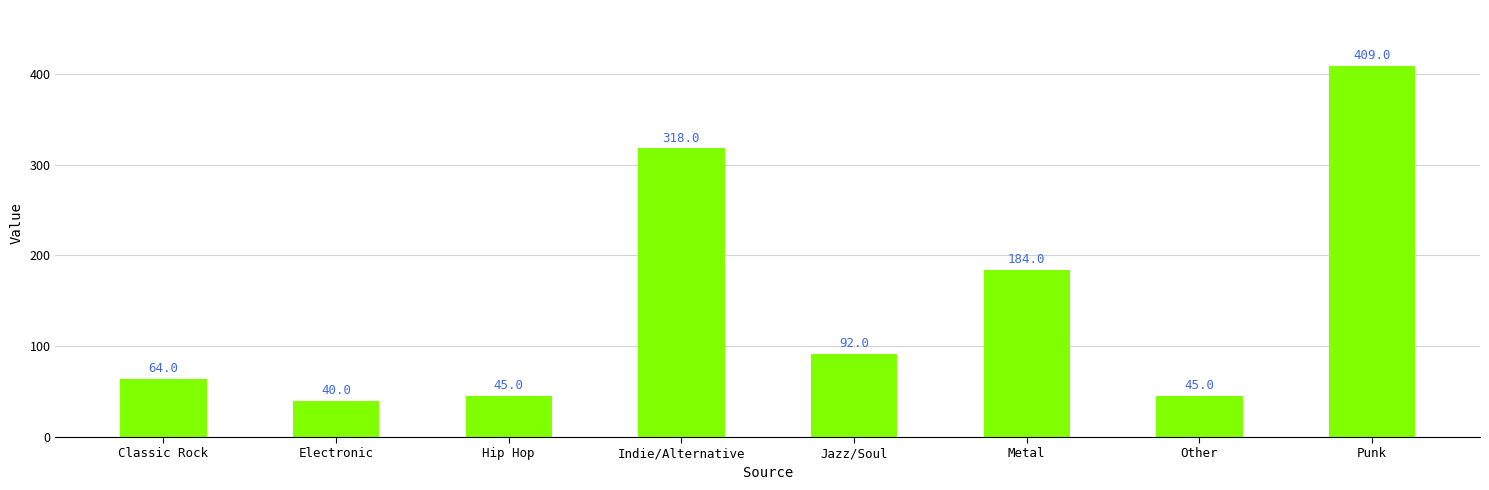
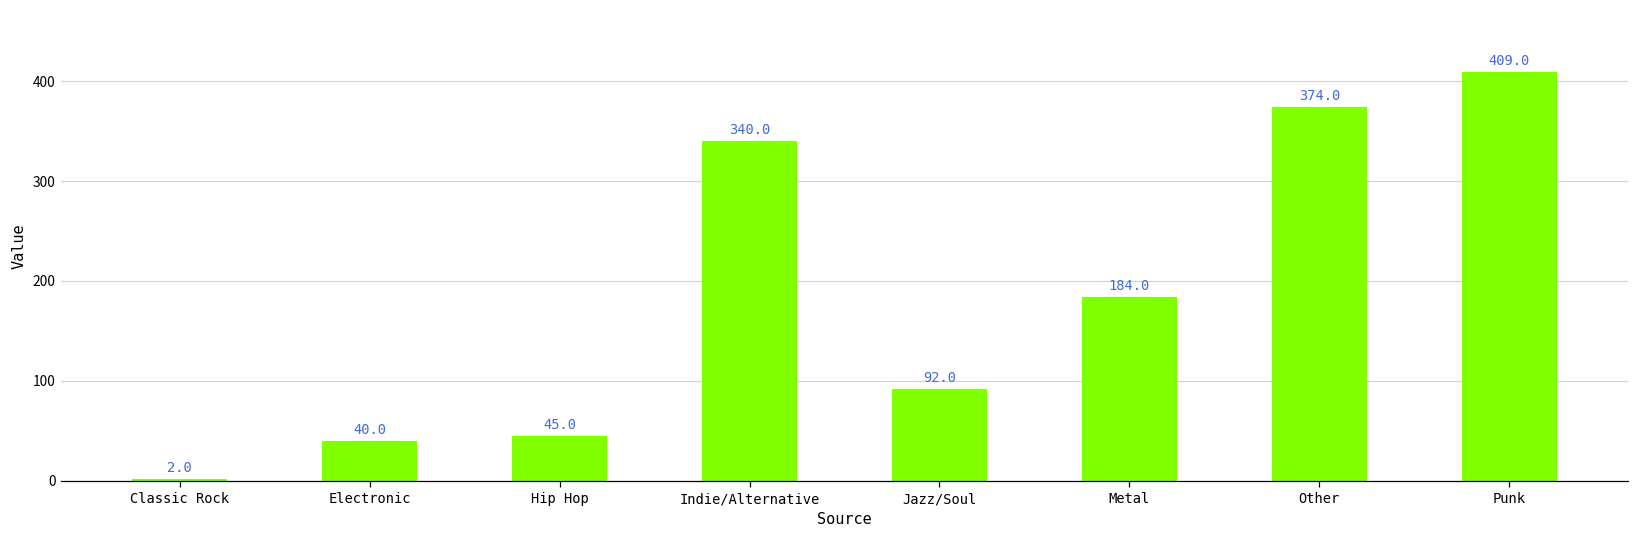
Classic Rock: 64.0 -> 2.0
Indie/Alternative: 318.0 -> 340.0
Other: 45.0 -> 374.0
